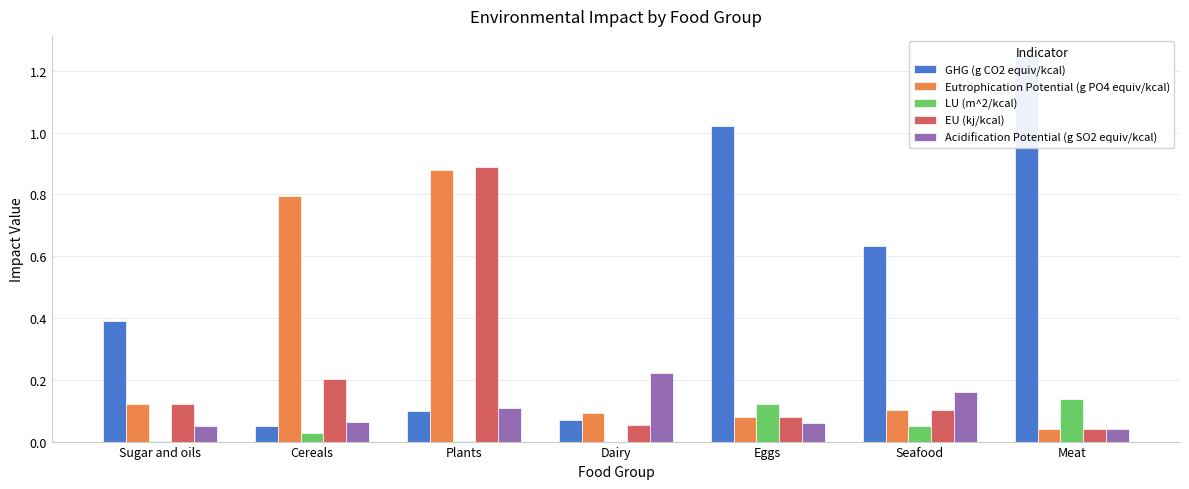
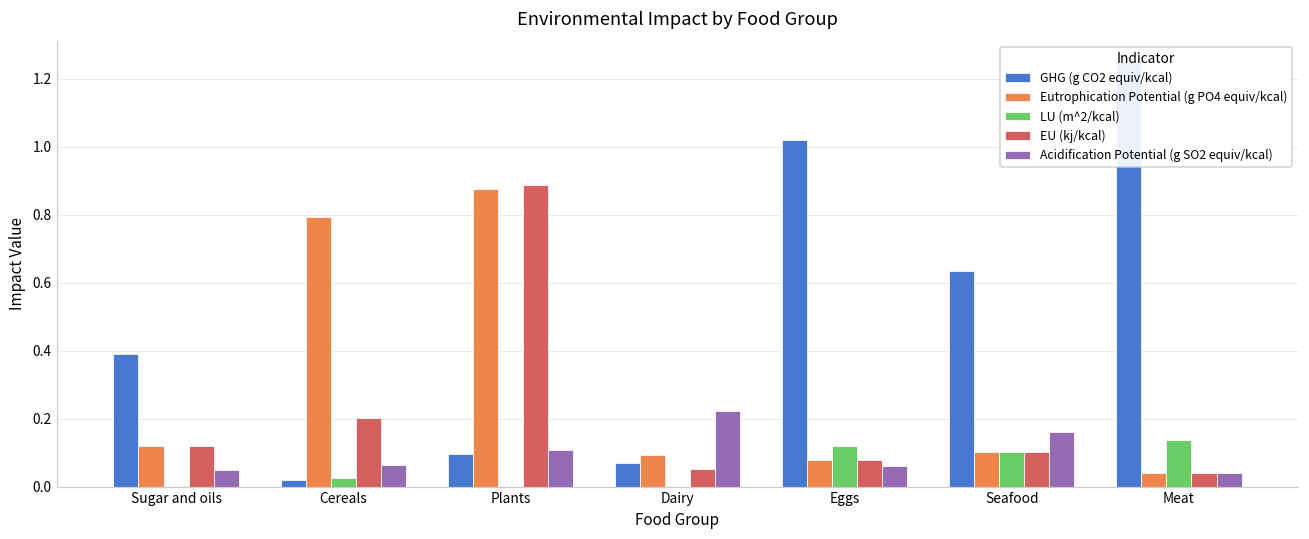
GHG (g CO2 equiv/kcal), Cereals: 0.05 -> 0.02
LU (m^2/kcal), Seafood: 0.05 -> 0.10
